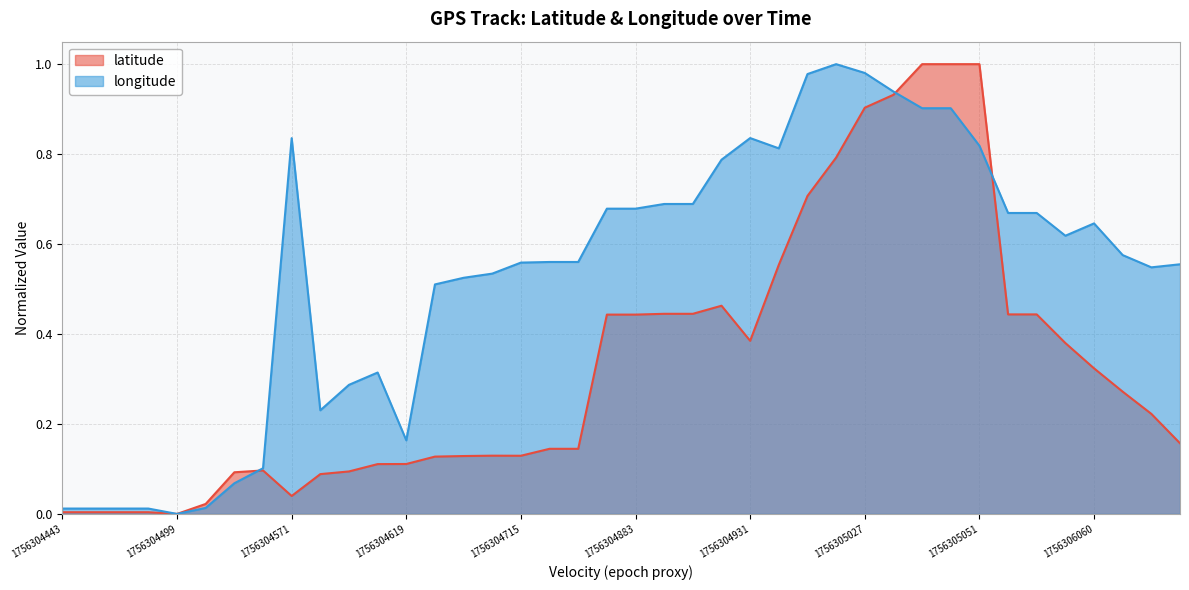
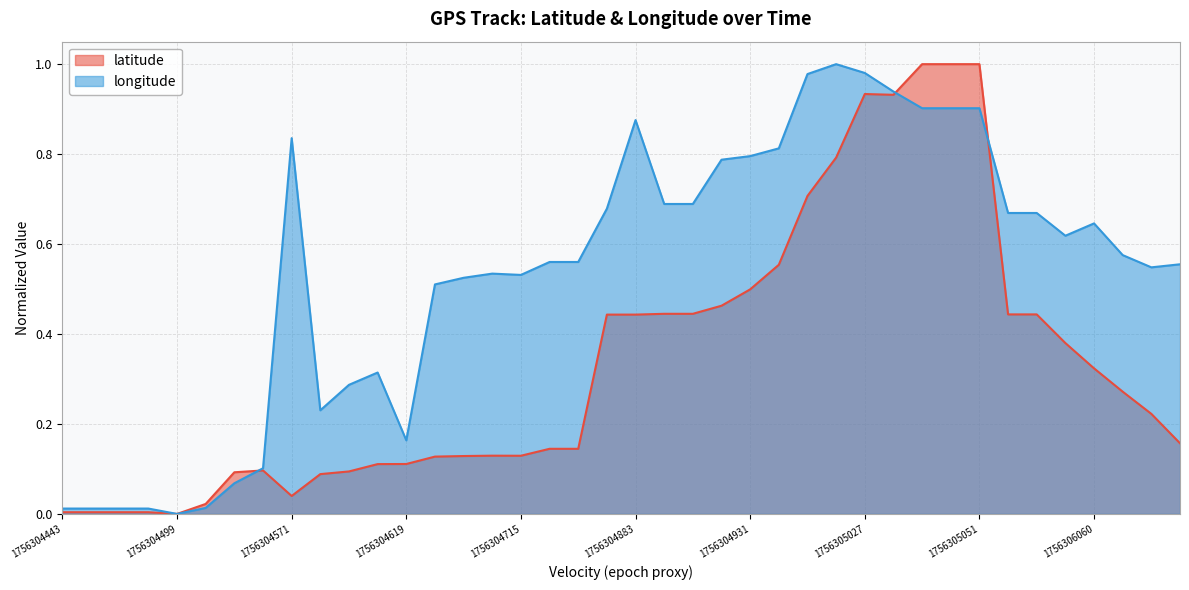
longitude, 1756304715: 0.56 -> 0.53
longitude, 1756304883: 0.68 -> 0.88
latitude, 1756304931: 0.38 -> 0.50
longitude, 1756304931: 0.84 -> 0.80
latitude, 1756305027: 0.90 -> 0.93
longitude, 1756305051: 0.82 -> 0.90
